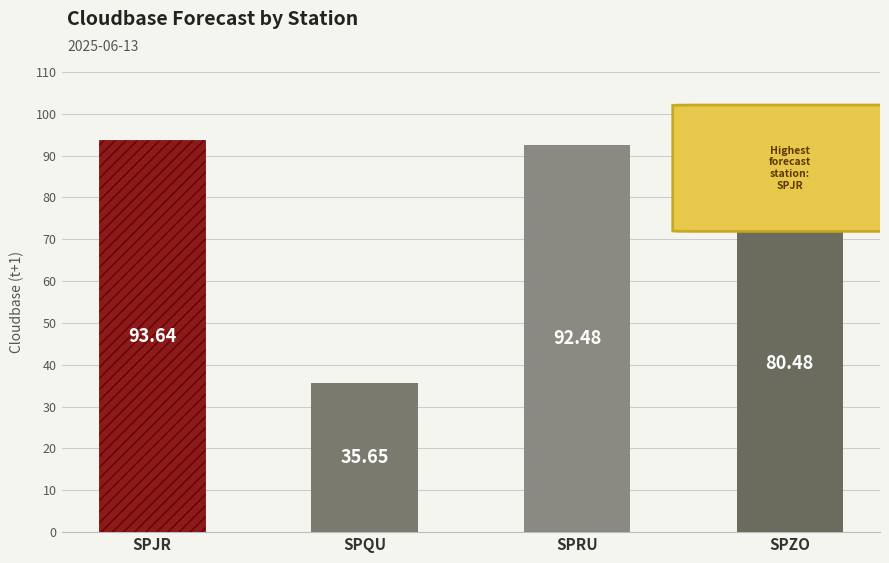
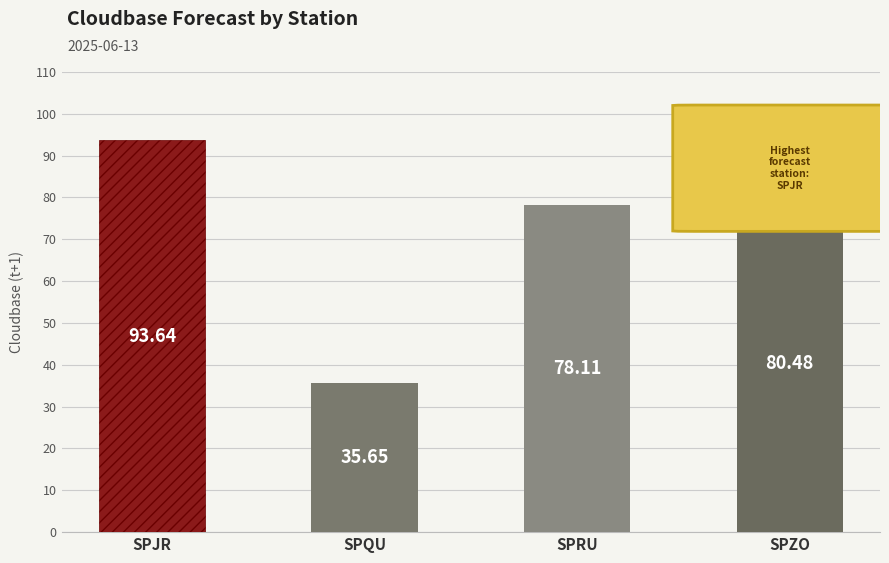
SPRU: 92.48 -> 78.11
